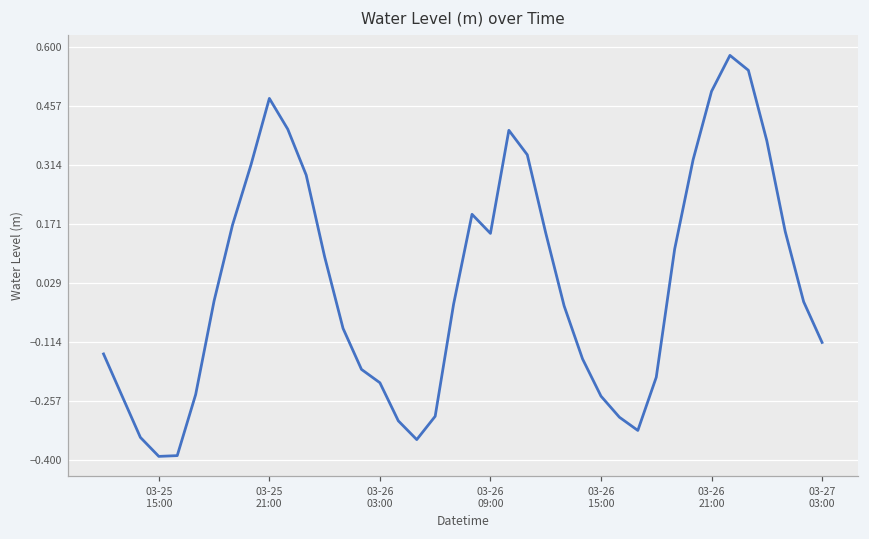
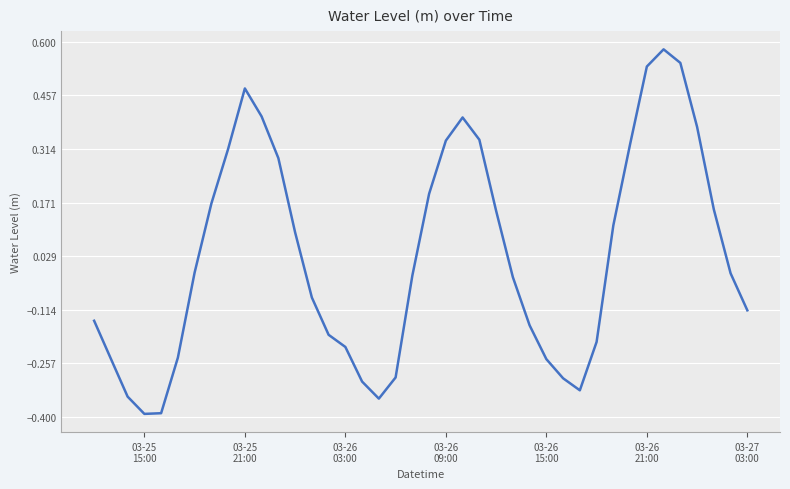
03-26 09:00: 0.15 -> 0.34
03-26 21:00: 0.49 -> 0.53
